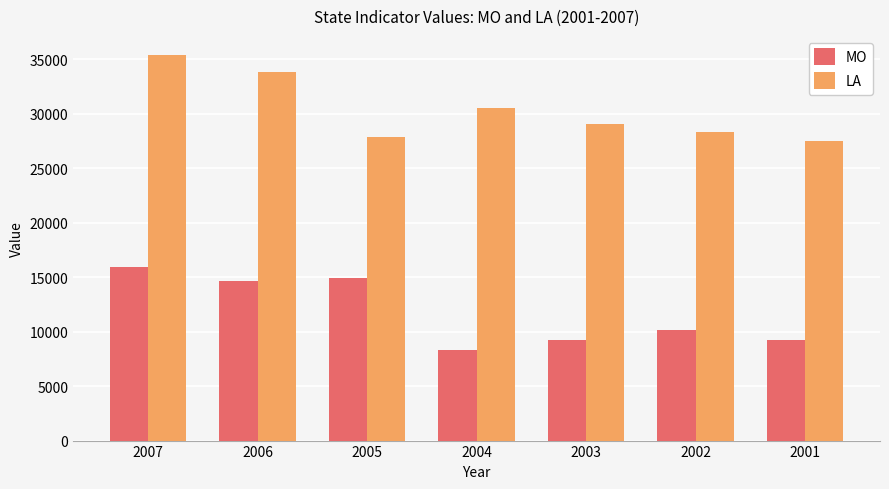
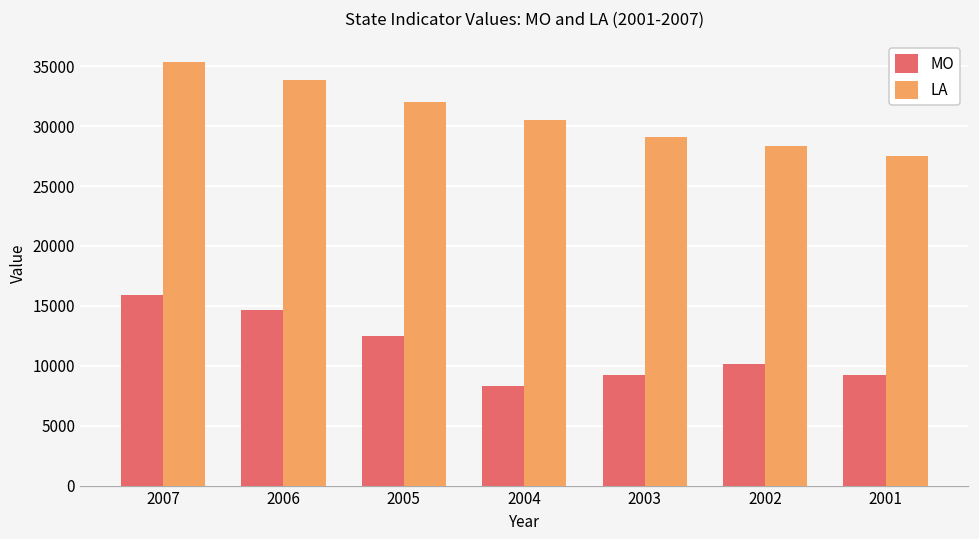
MO, 2005: 14900 -> 12500
LA, 2005: 27900 -> 32000
